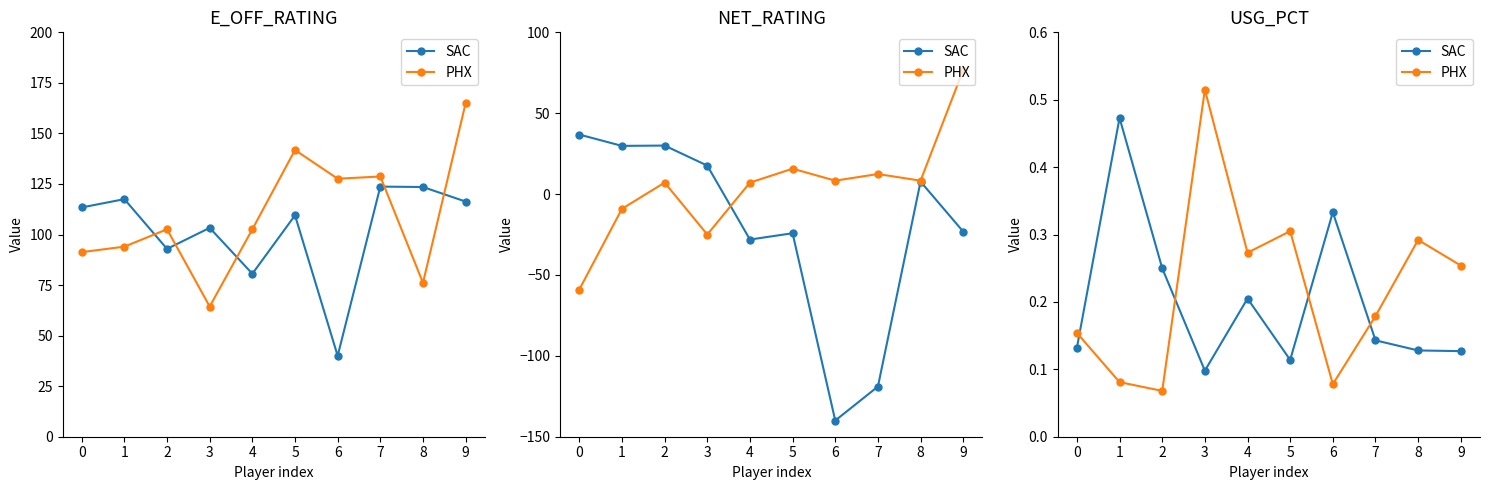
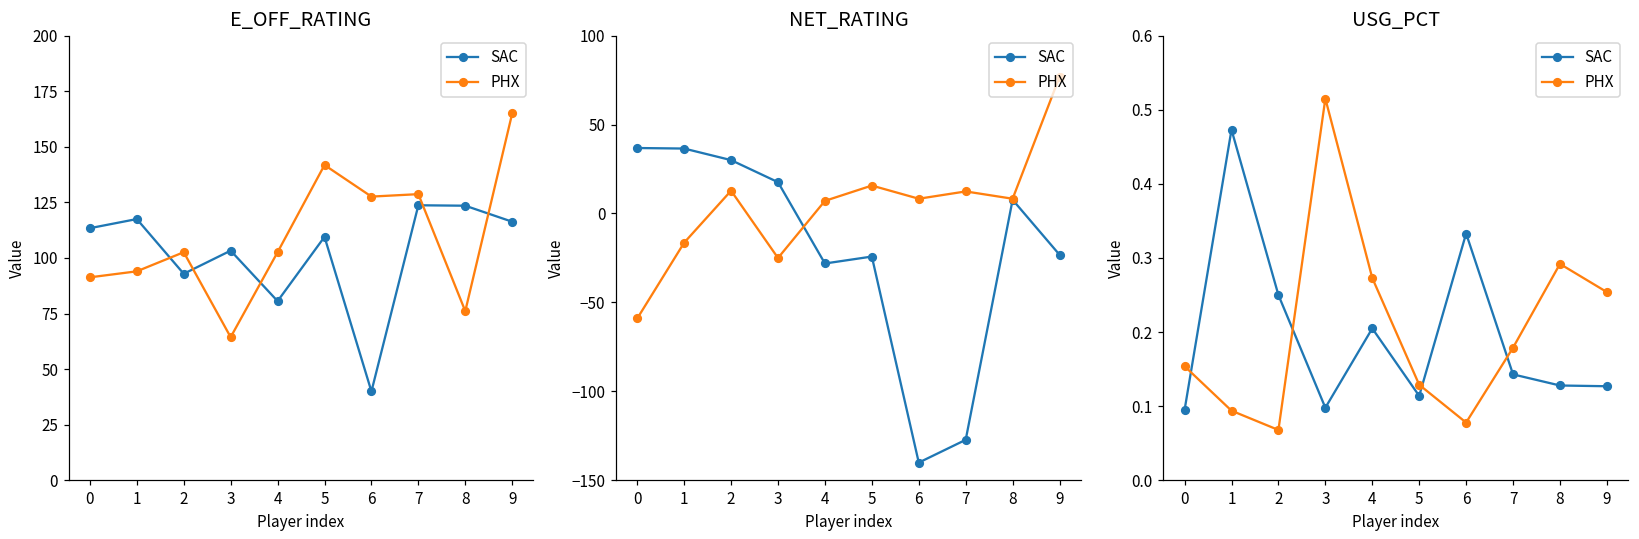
NET_RATING, SAC, 1: 30 -> 37
NET_RATING, PHX, 1: -9 -> -16
NET_RATING, PHX, 2: 7 -> 13
NET_RATING, SAC, 7: -119 -> -127
USG_PCT, SAC, 0: 0.13 -> 0.10
USG_PCT, PHX, 1: 0.08 -> 0.09
USG_PCT, PHX, 5: 0.31 -> 0.13
